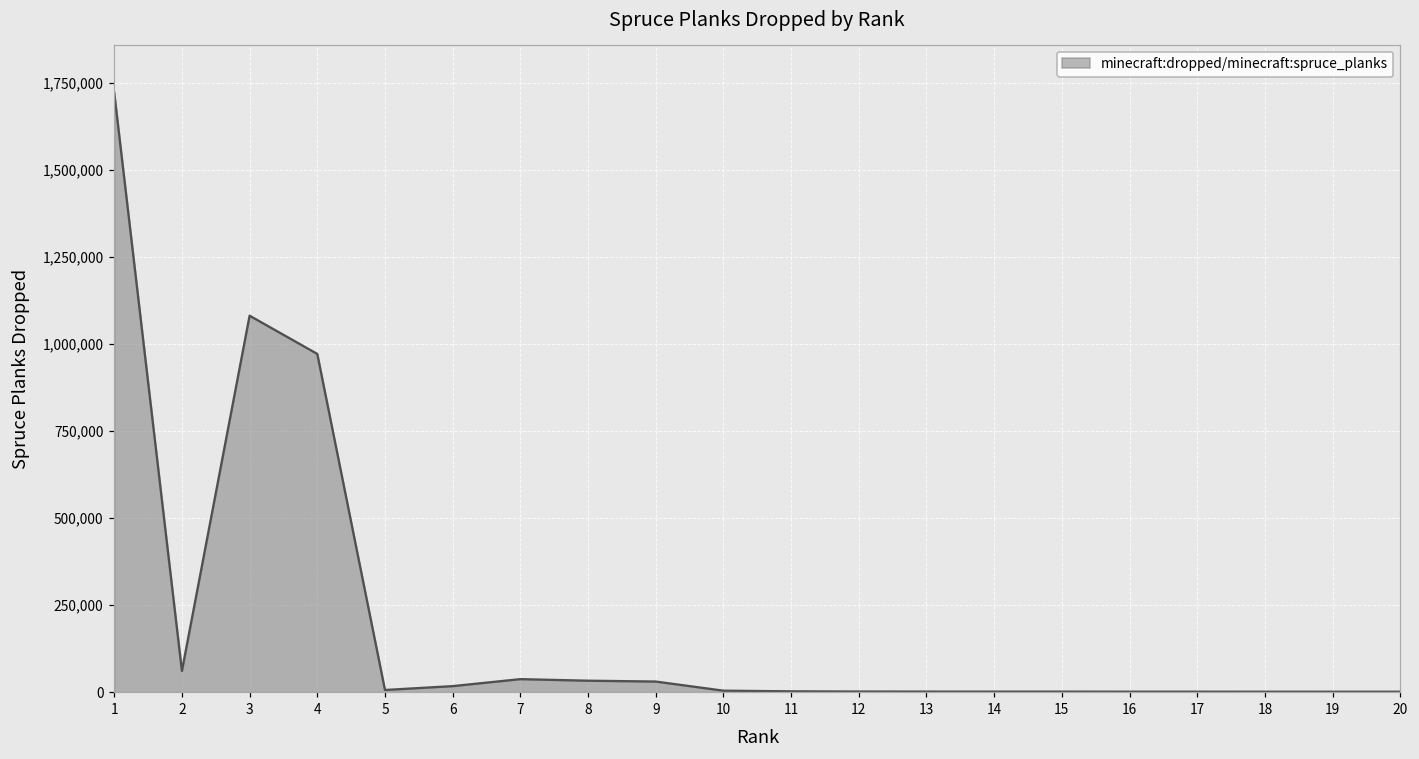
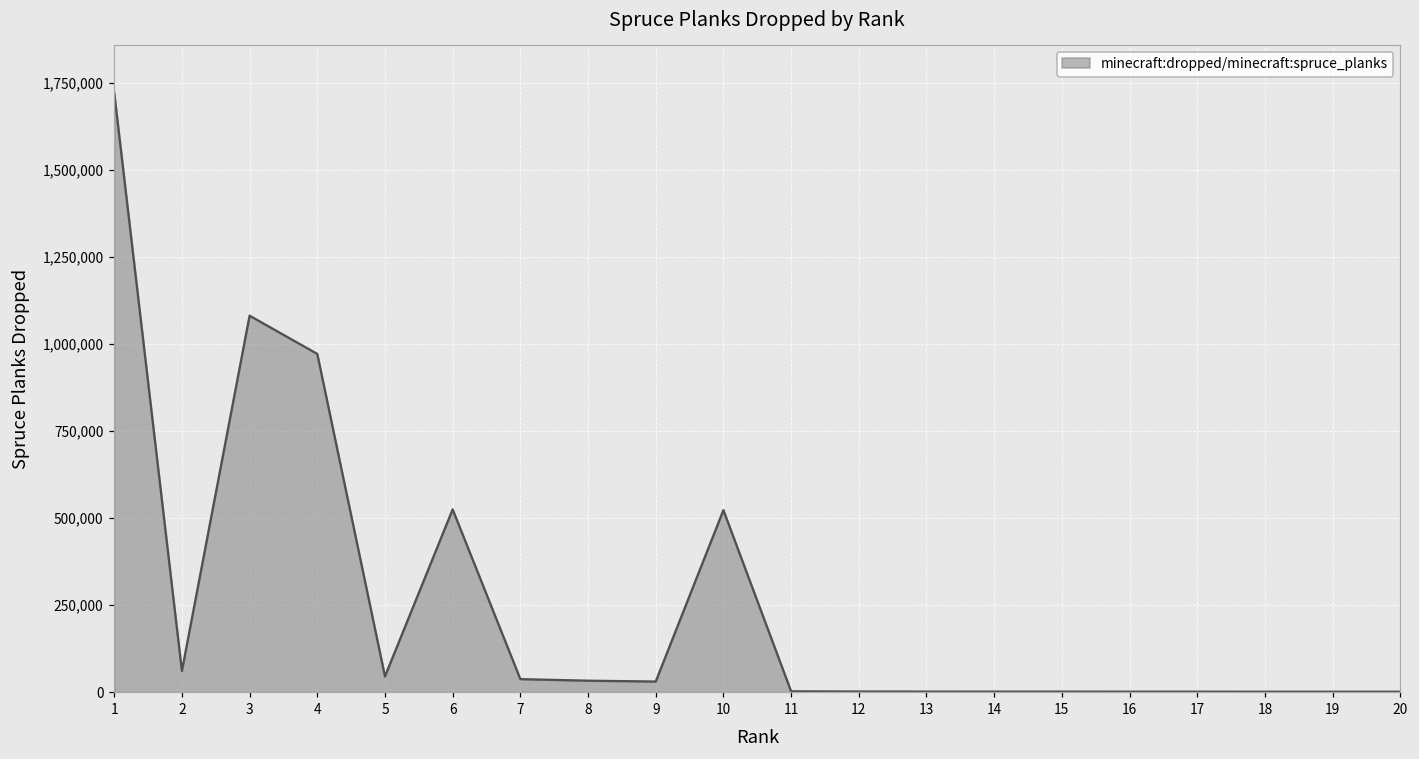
5: 10,000 -> 50,000
6: 20,000 -> 520,000
10: 0 -> 520,000
